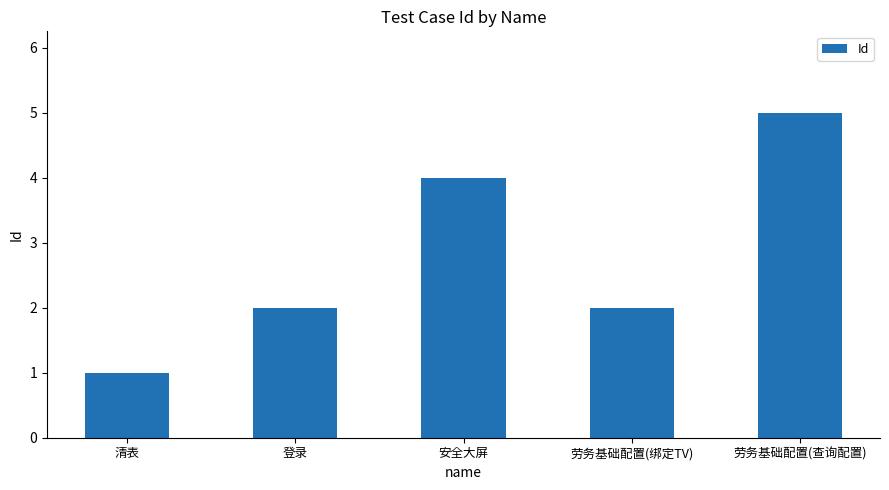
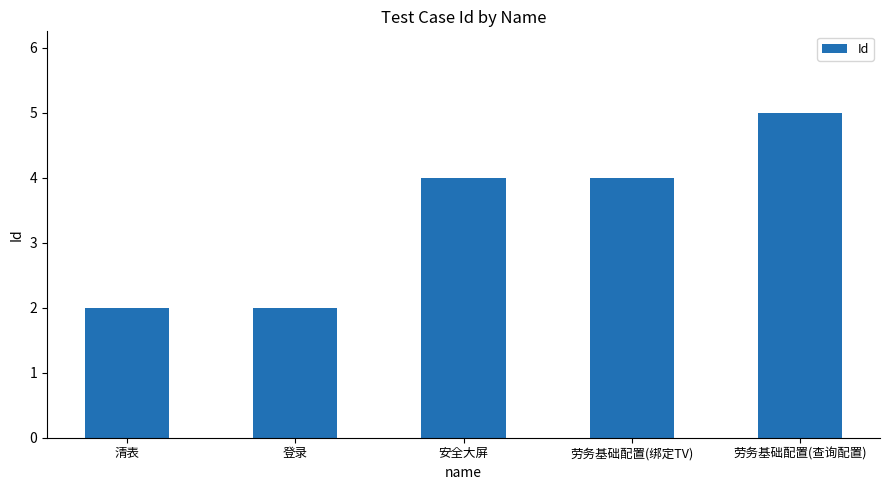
清表: 1 -> 2
劳务基础配置(绑定TV): 2 -> 4
